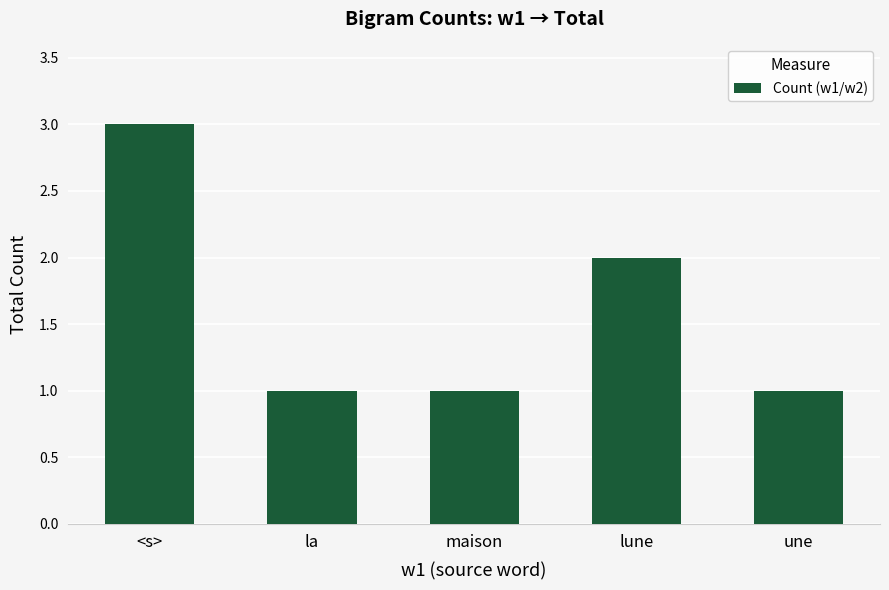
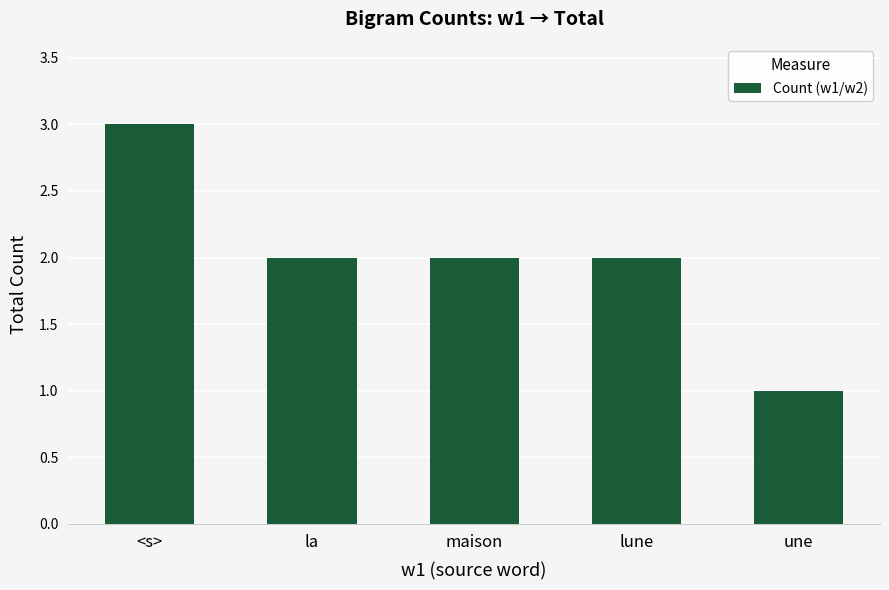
la: 1 -> 2
maison: 1 -> 2
